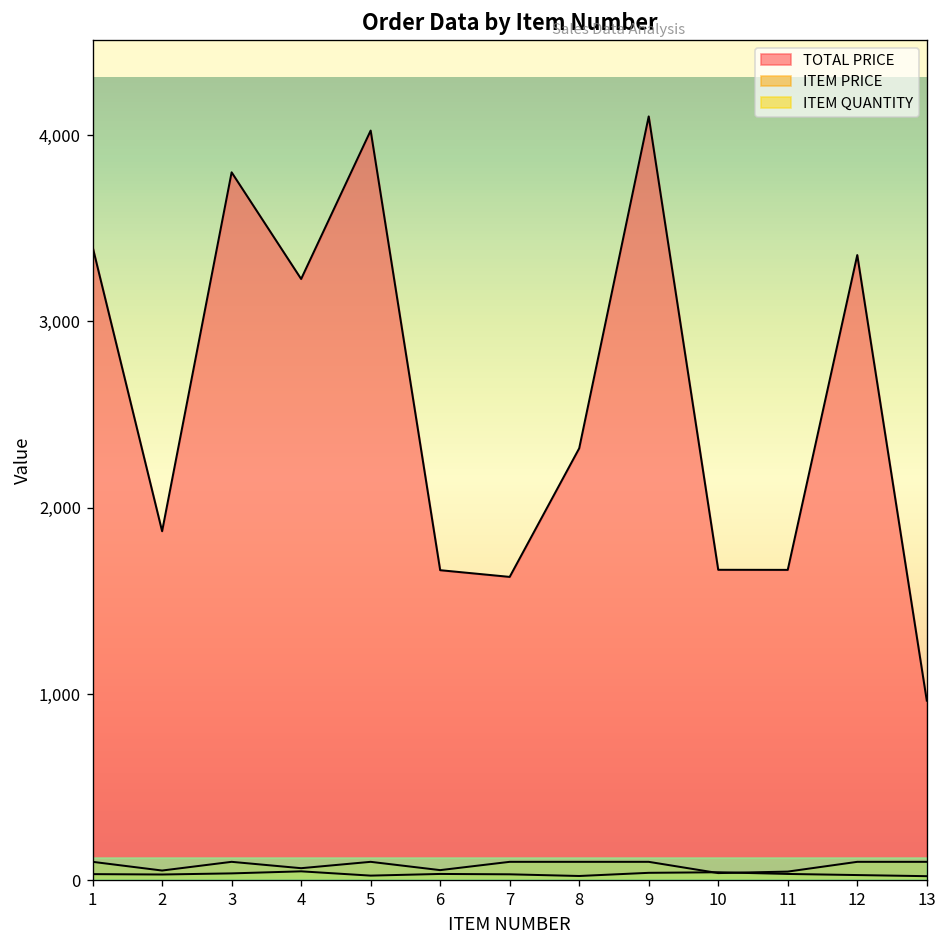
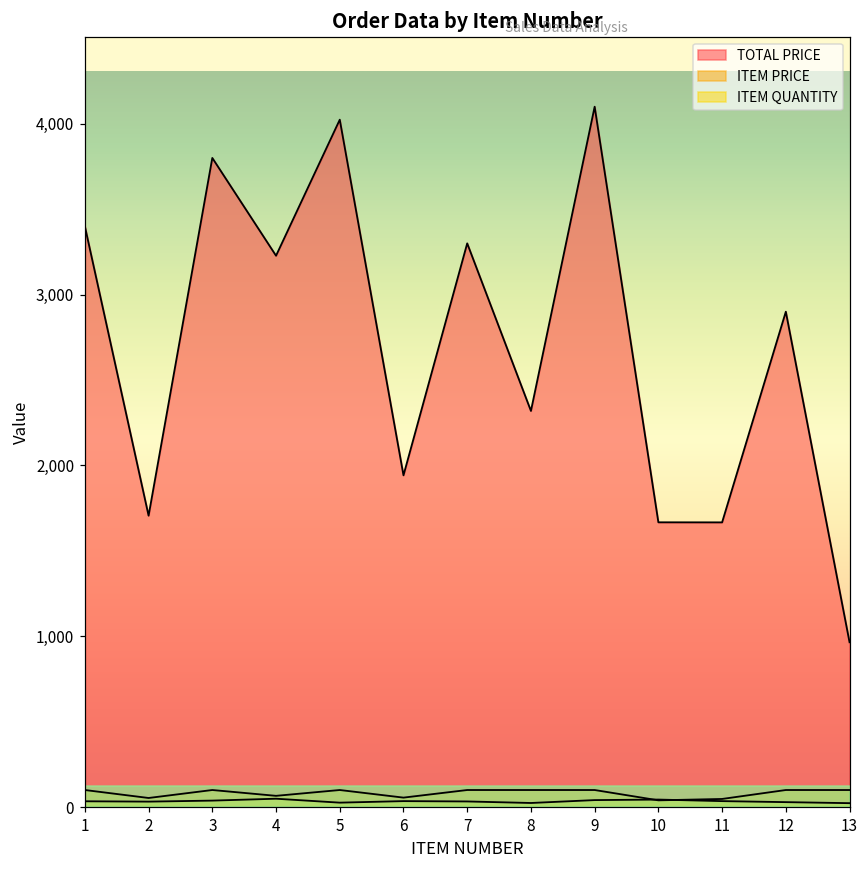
TOTAL PRICE, 2: 1,870 -> 1,710
TOTAL PRICE, 6: 1,660 -> 1,940
TOTAL PRICE, 7: 1,630 -> 3,300
TOTAL PRICE, 12: 3,360 -> 2,900
